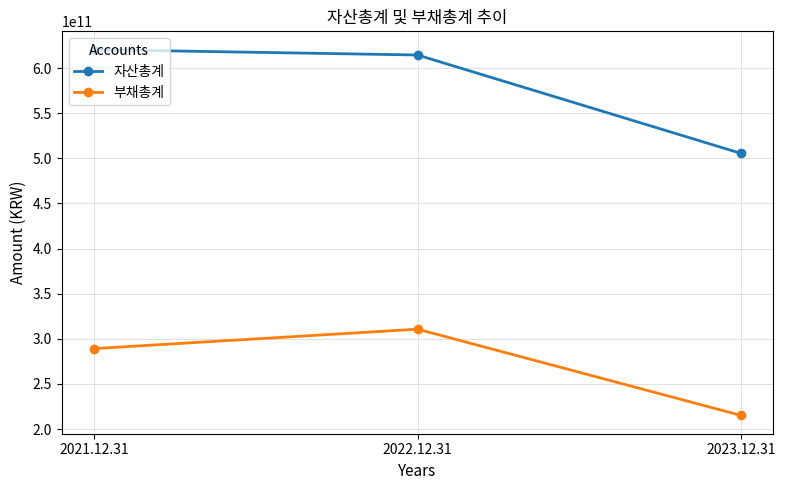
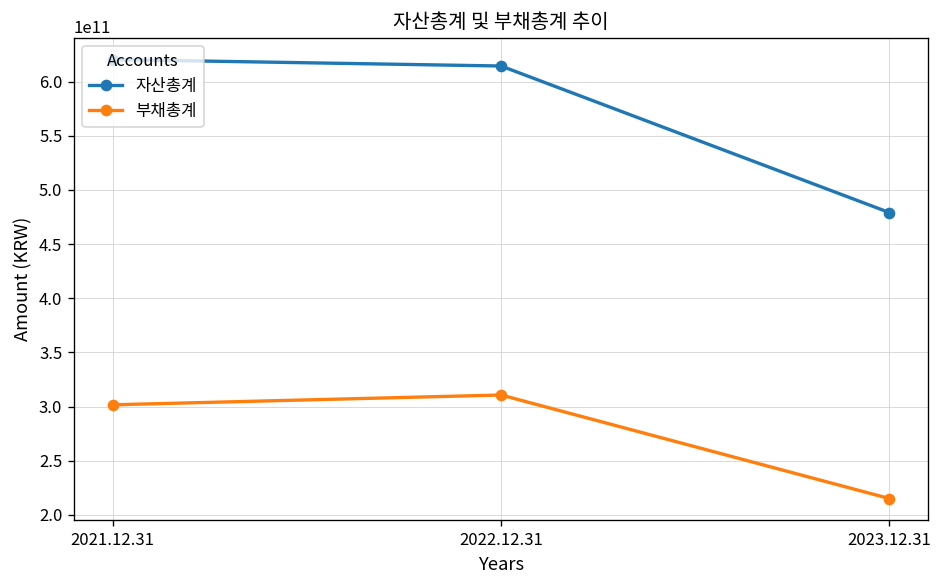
부채총계, 2021.12.31: 290000000000 -> 300000000000
자산총계, 2023.12.31: 510000000000 -> 480000000000
